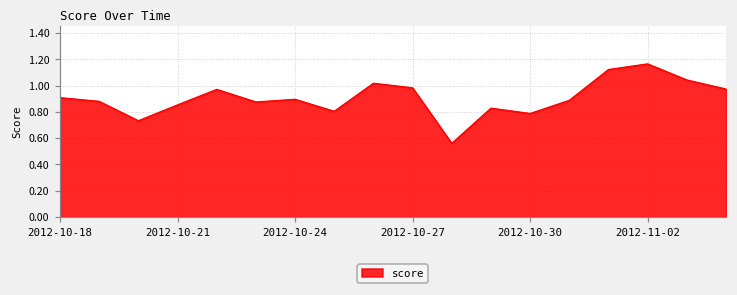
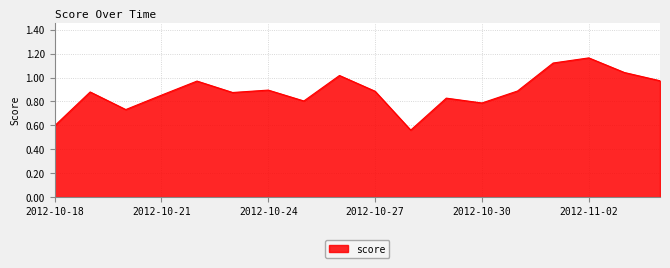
2012-10-18: 0.91 -> 0.60
2012-10-27: 0.98 -> 0.89
